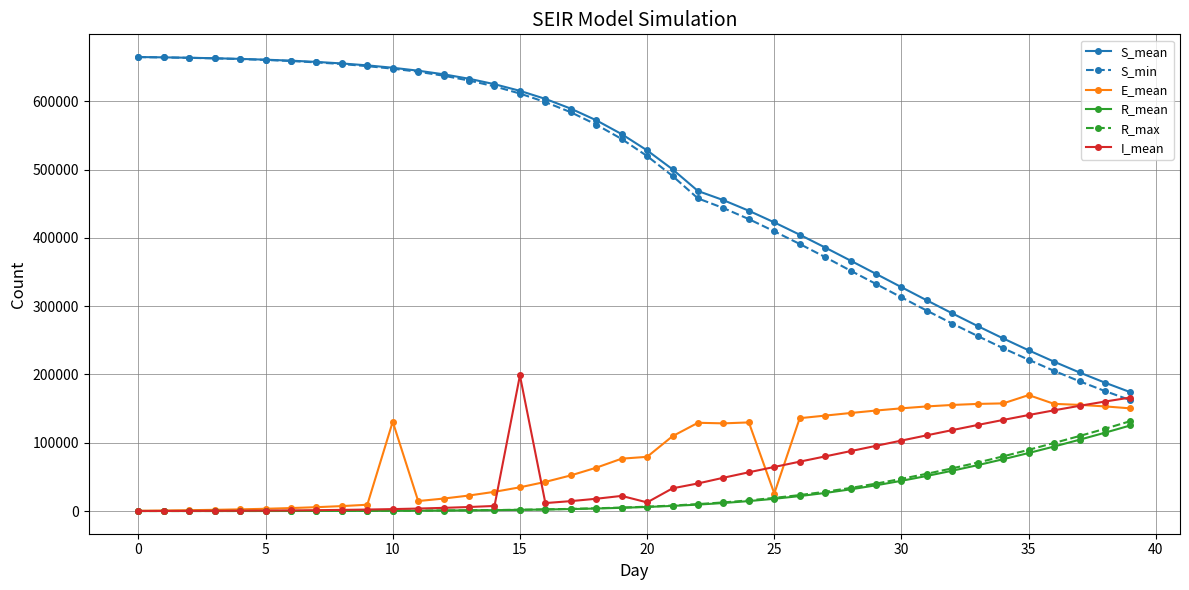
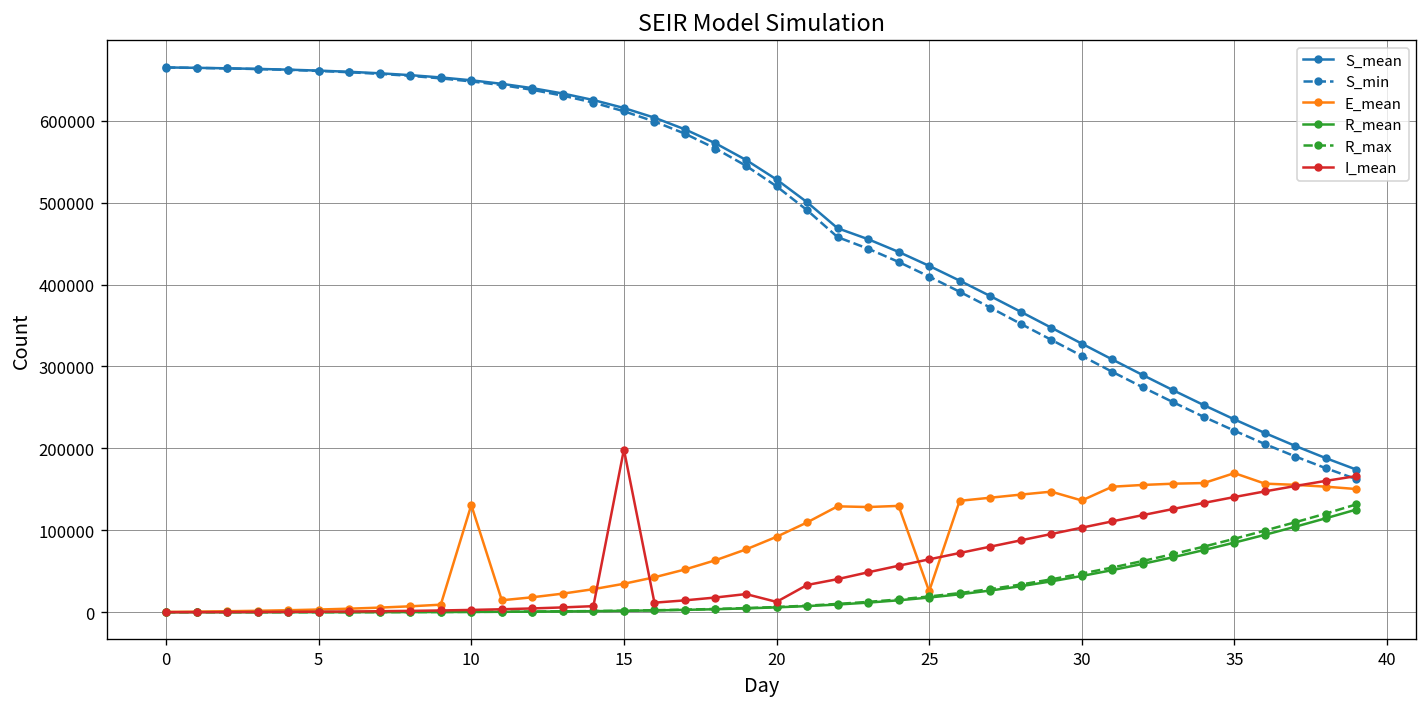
E_mean, 20: 80000 -> 90000
E_mean, 30: 150000 -> 140000
